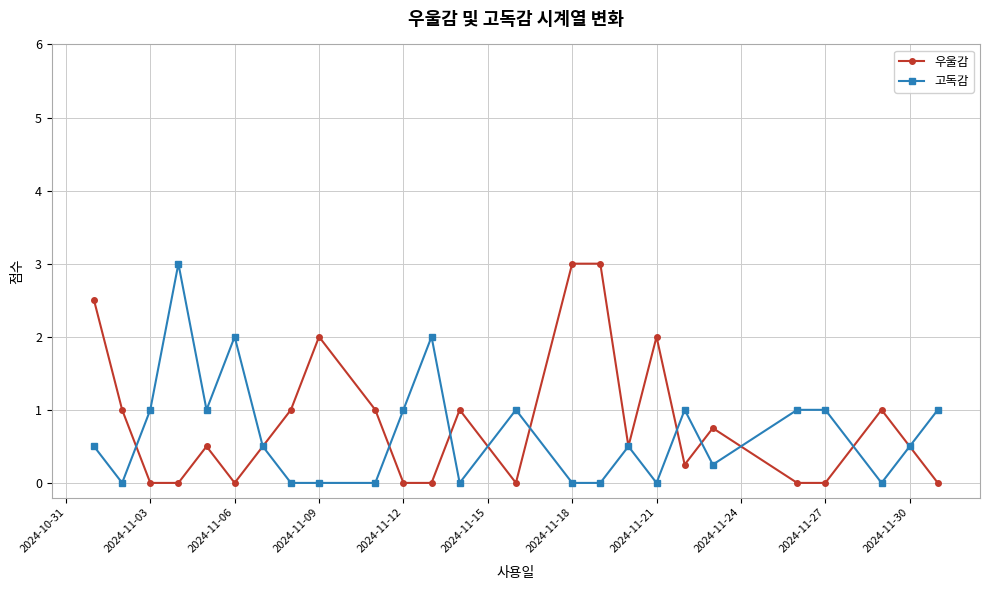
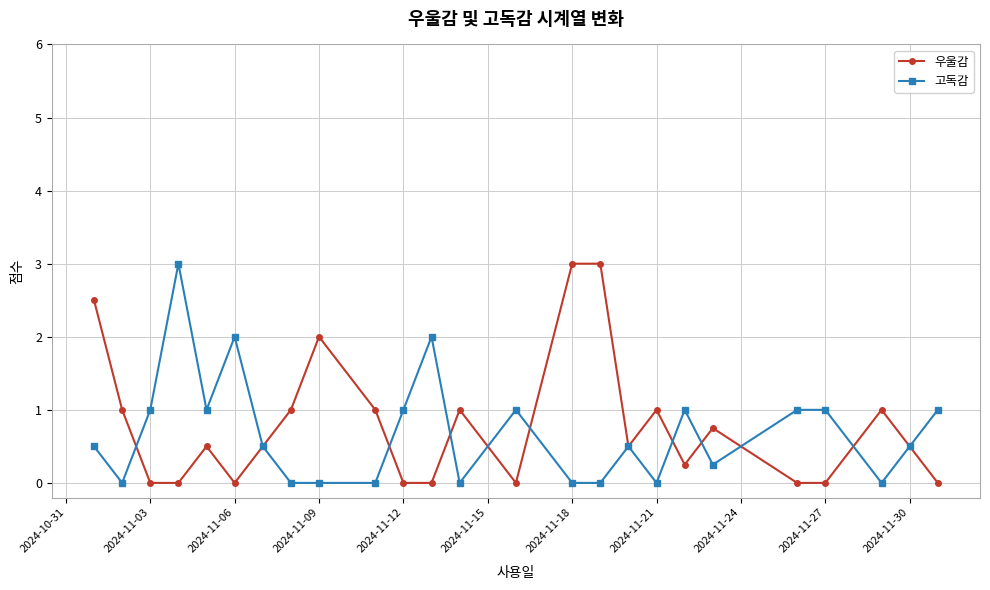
우울감, 2024-11-21: 2 -> 1
